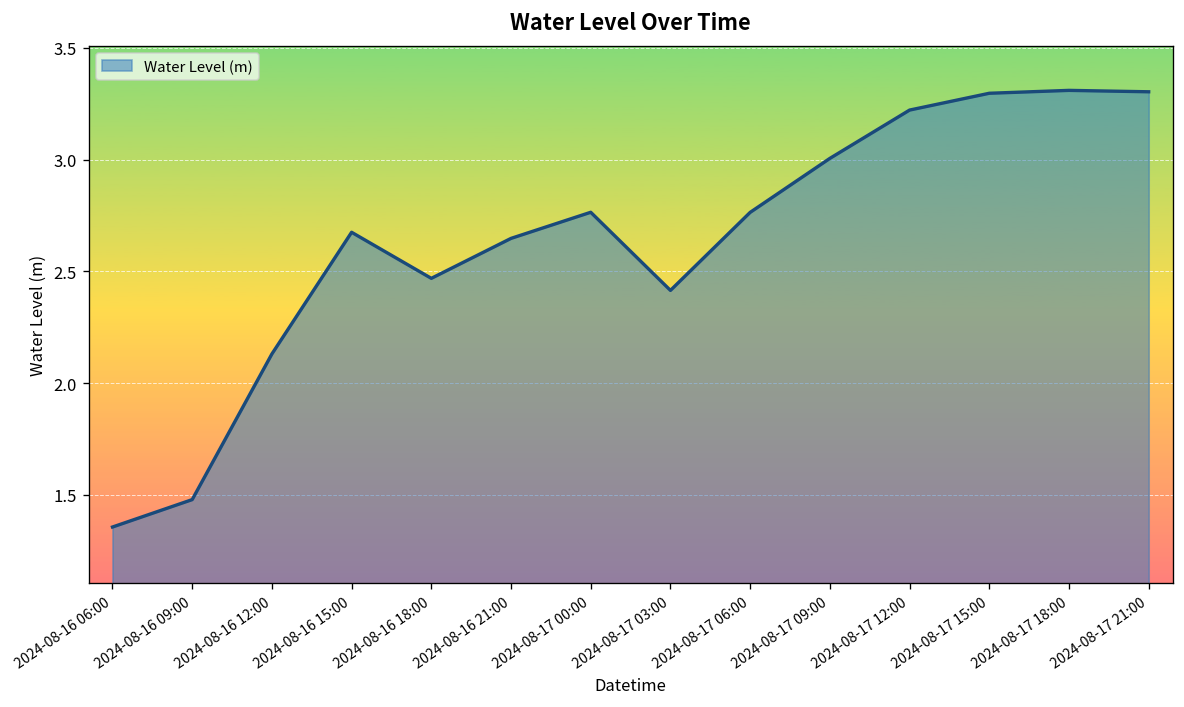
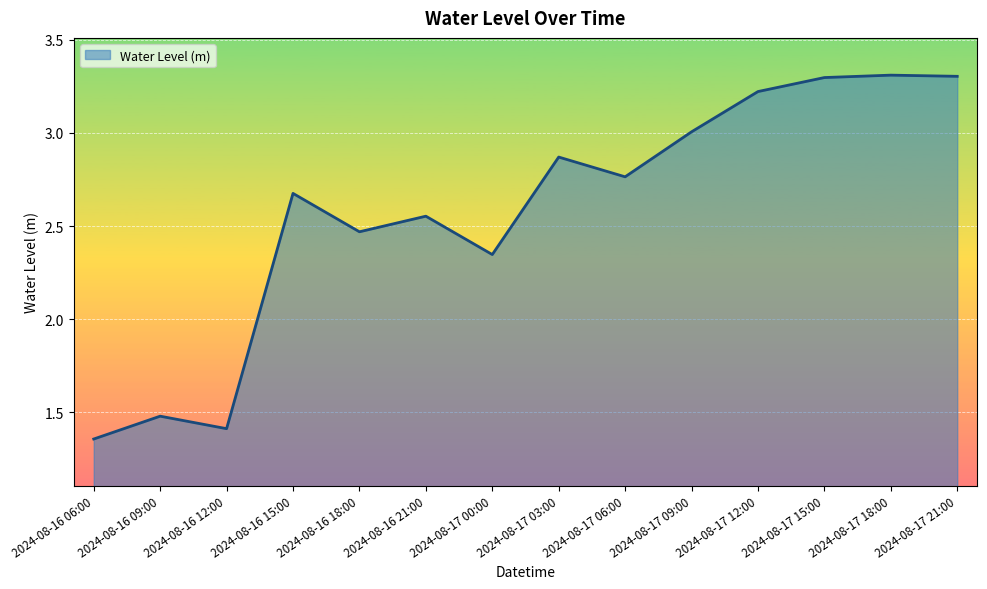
2024-08-16 12:00: 2.13 -> 1.41
2024-08-16 21:00: 2.65 -> 2.55
2024-08-17 00:00: 2.76 -> 2.35
2024-08-17 03:00: 2.42 -> 2.87
